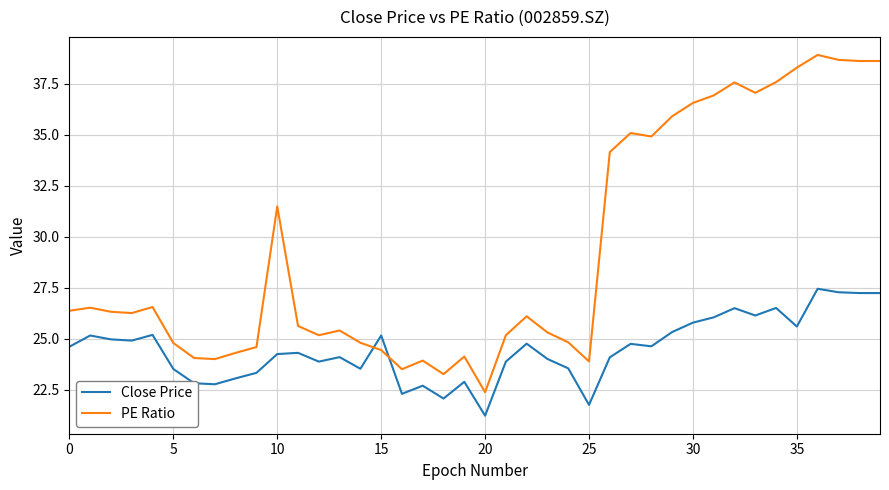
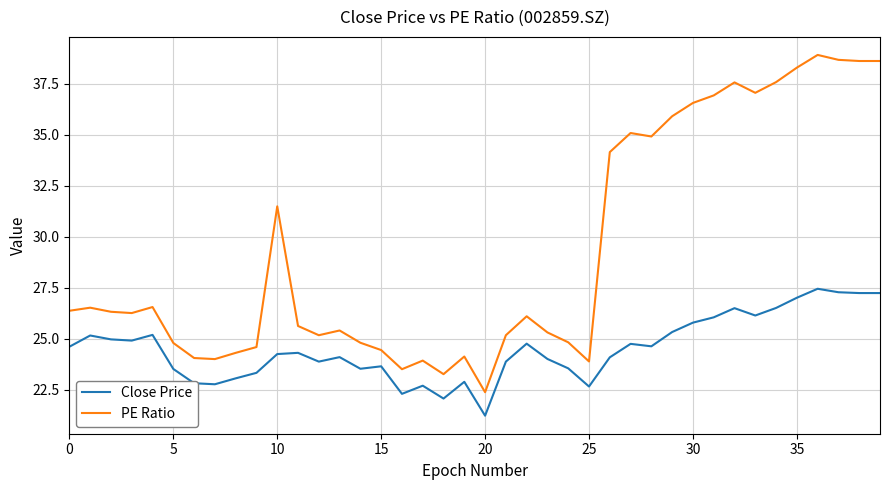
Close Price, 15: 25.2 -> 23.7
Close Price, 25: 21.8 -> 22.7
Close Price, 35: 25.6 -> 27.0
